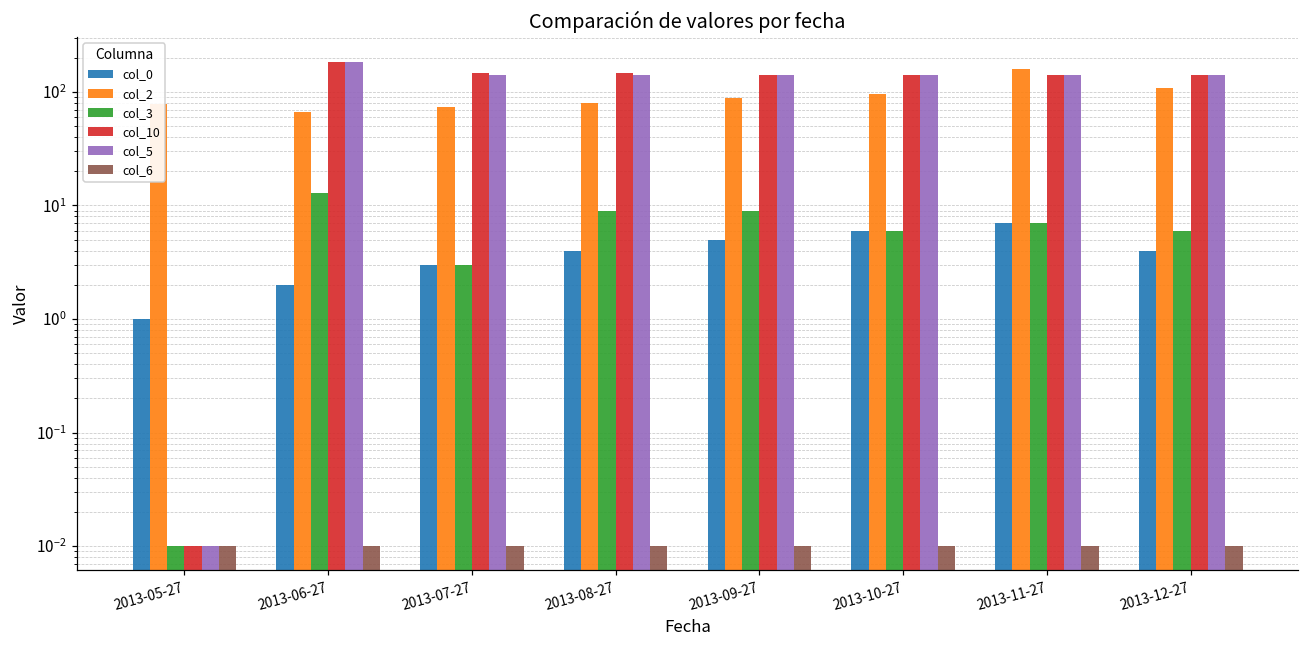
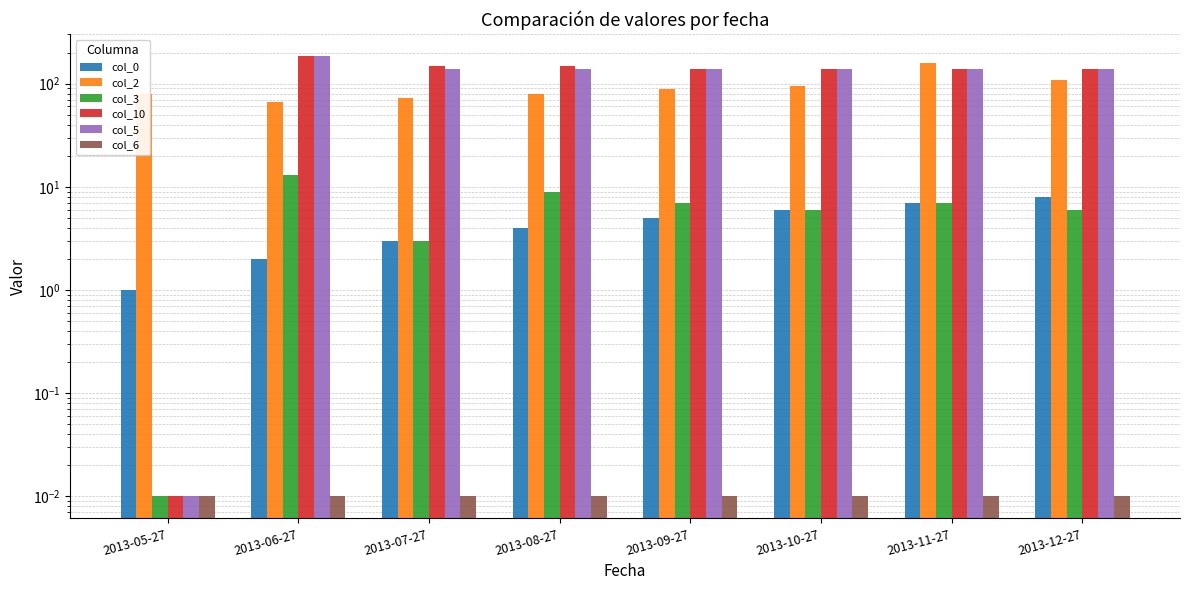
col_3, 2013-09-27: 9 -> 7
col_0, 2013-12-27: 4 -> 8
